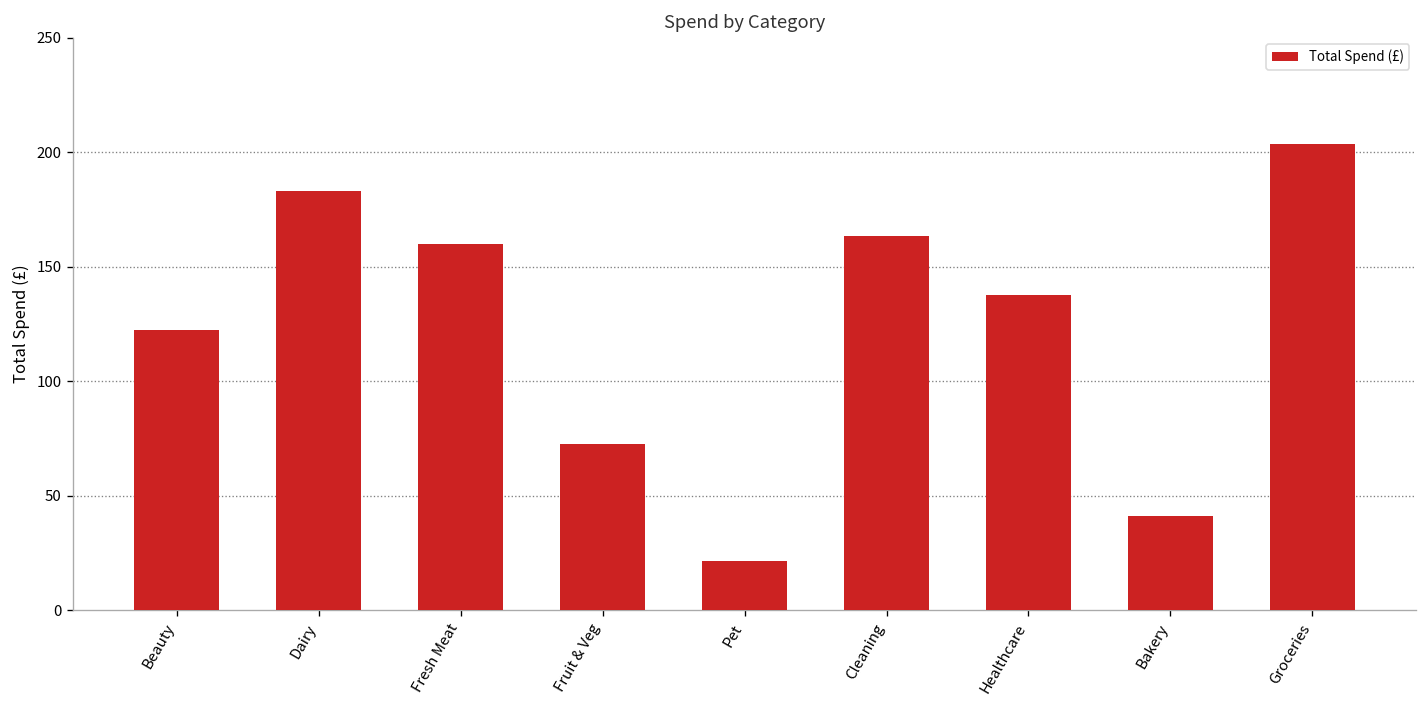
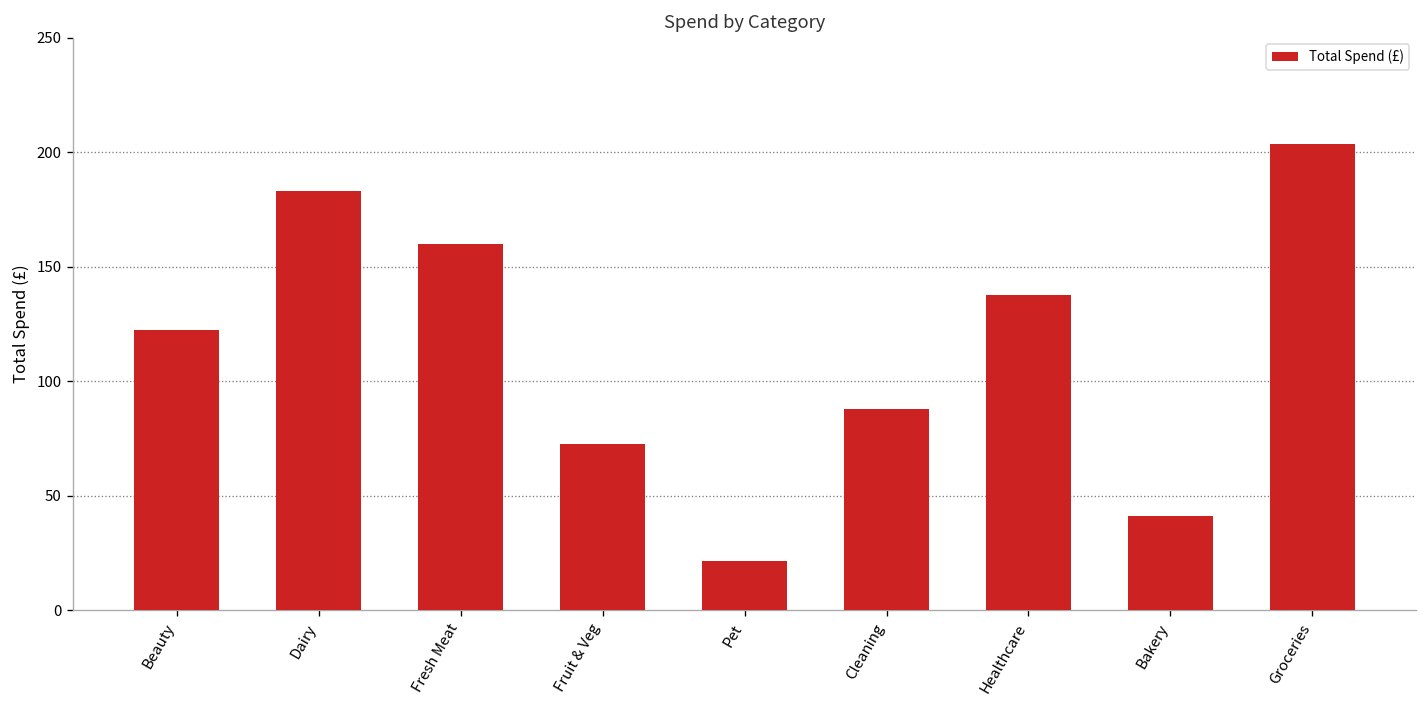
Cleaning: 164 -> 88
